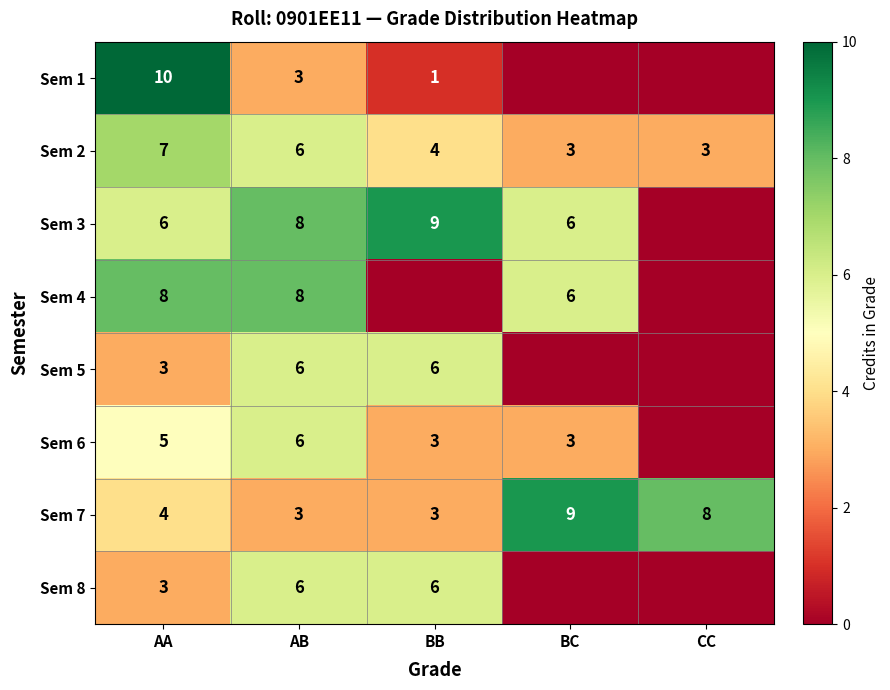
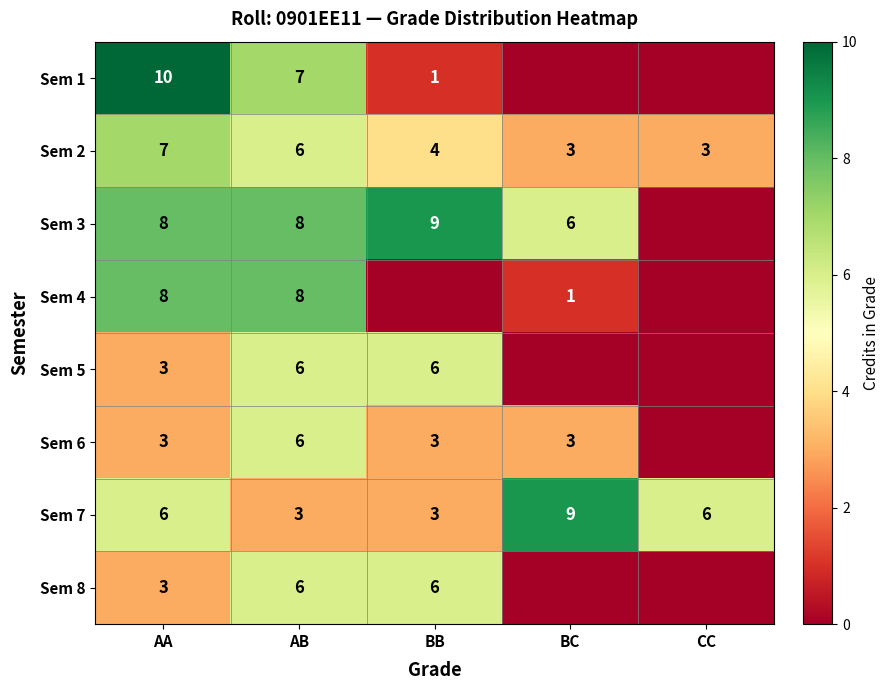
Sem 1, AB: 3 -> 7
Sem 3, AA: 6 -> 8
Sem 4, BC: 6 -> 1
Sem 6, AA: 5 -> 3
Sem 7, AA: 4 -> 6
Sem 7, CC: 8 -> 6
